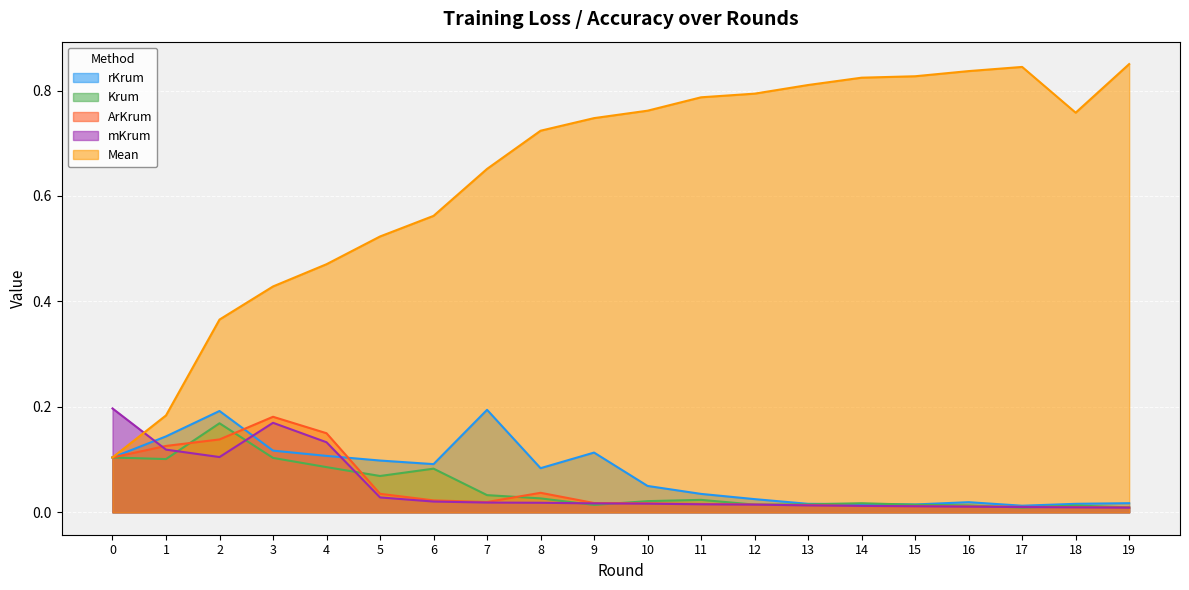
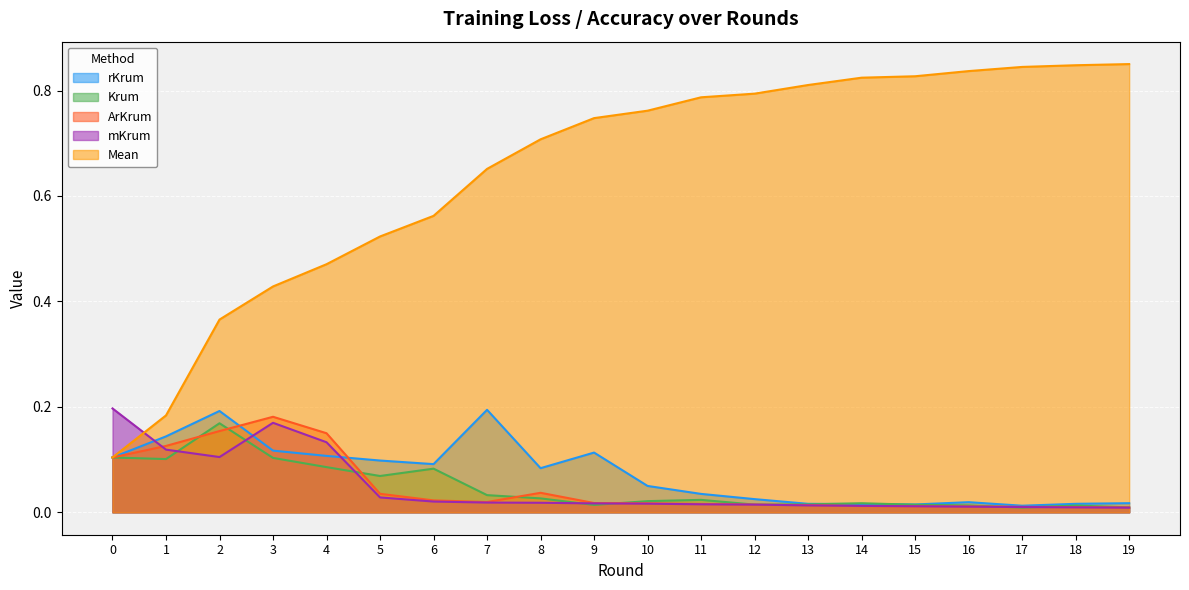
ArKrum, 2: 0.14 -> 0.15
Mean, 8: 0.72 -> 0.71
Mean, 18: 0.76 -> 0.85
